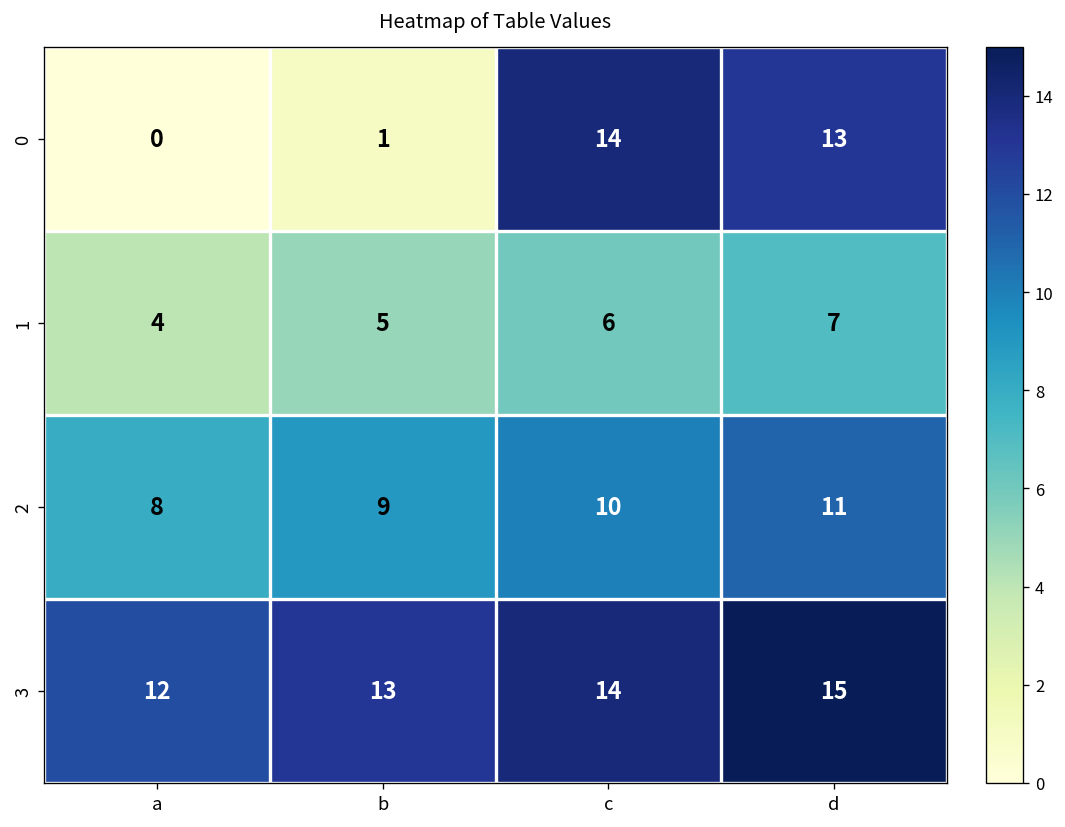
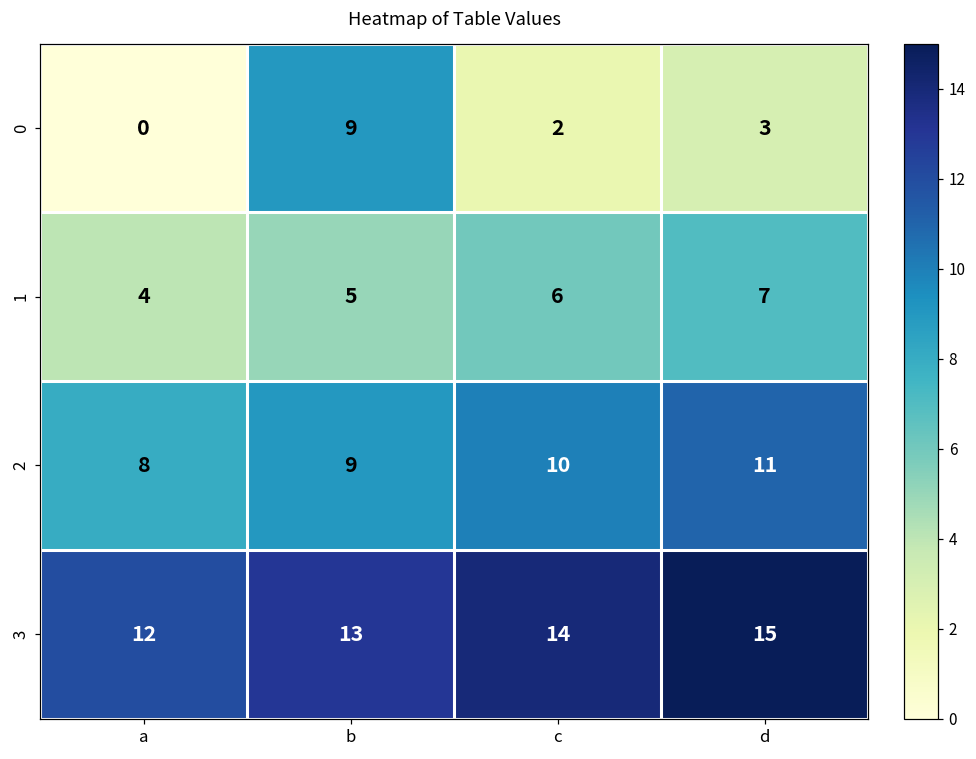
0, b: 1 -> 9
0, c: 14 -> 2
0, d: 13 -> 3
